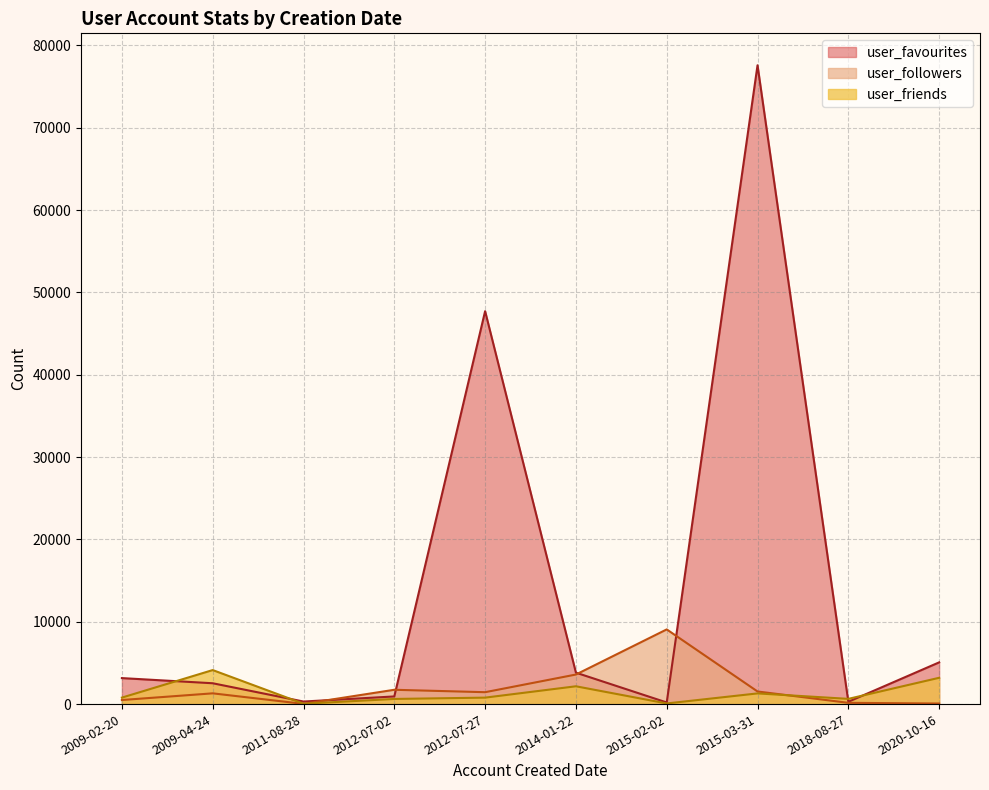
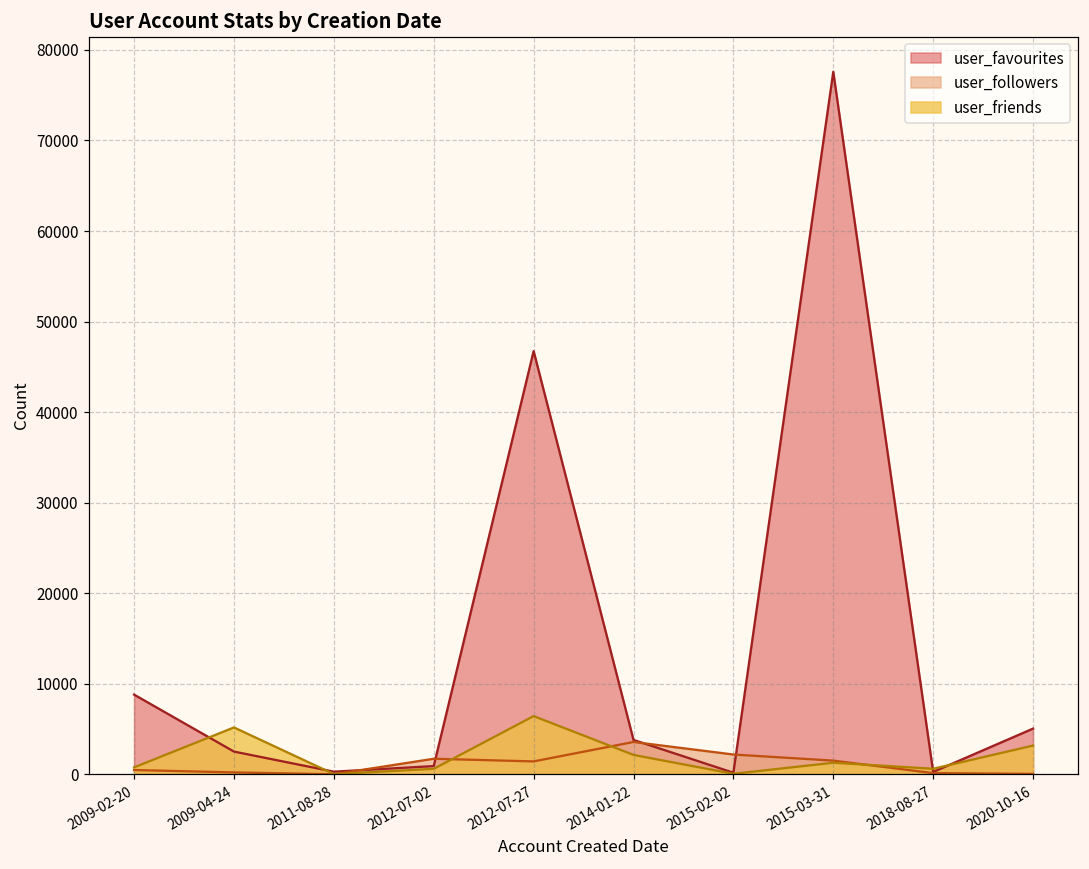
user_favourites, 2009-02-20: 3000 -> 9000
user_followers, 2009-04-24: 1000 -> 0
user_friends, 2009-04-24: 4000 -> 5000
user_favourites, 2012-07-27: 48000 -> 47000
user_friends, 2012-07-27: 1000 -> 6000
user_followers, 2015-02-02: 9000 -> 2000
